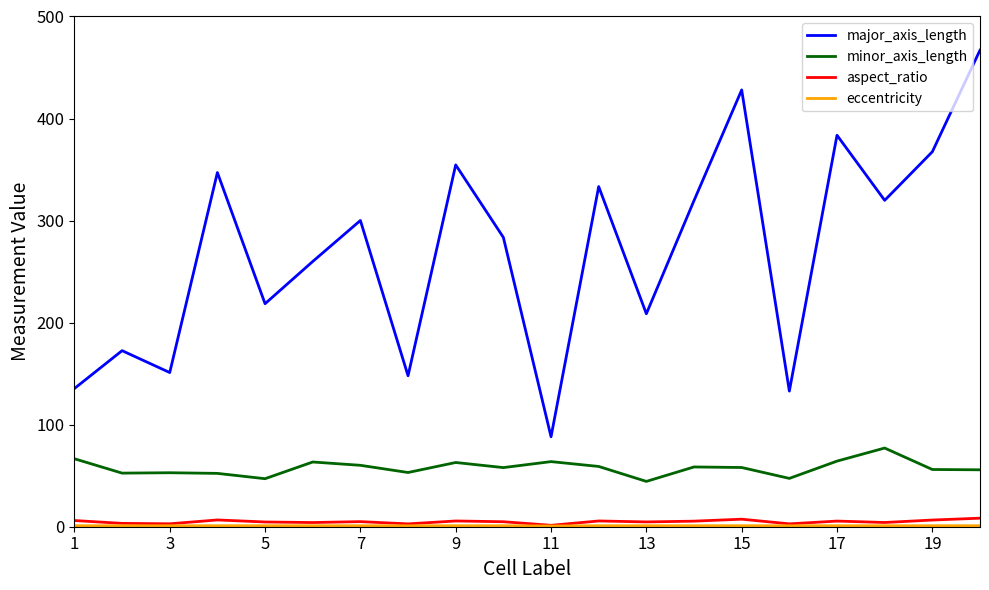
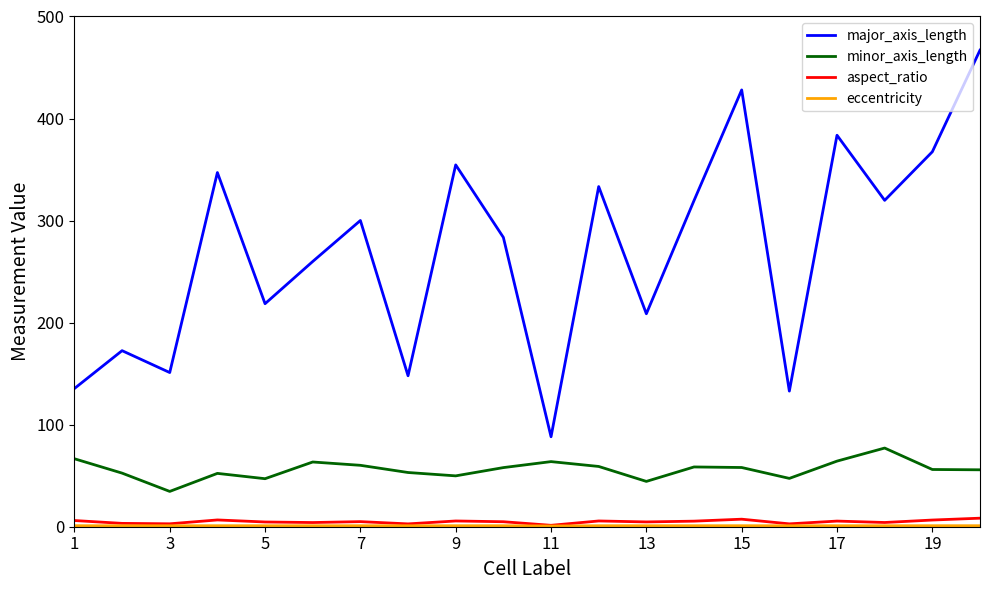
minor_axis_length, 3: 53 -> 35
minor_axis_length, 9: 63 -> 50
